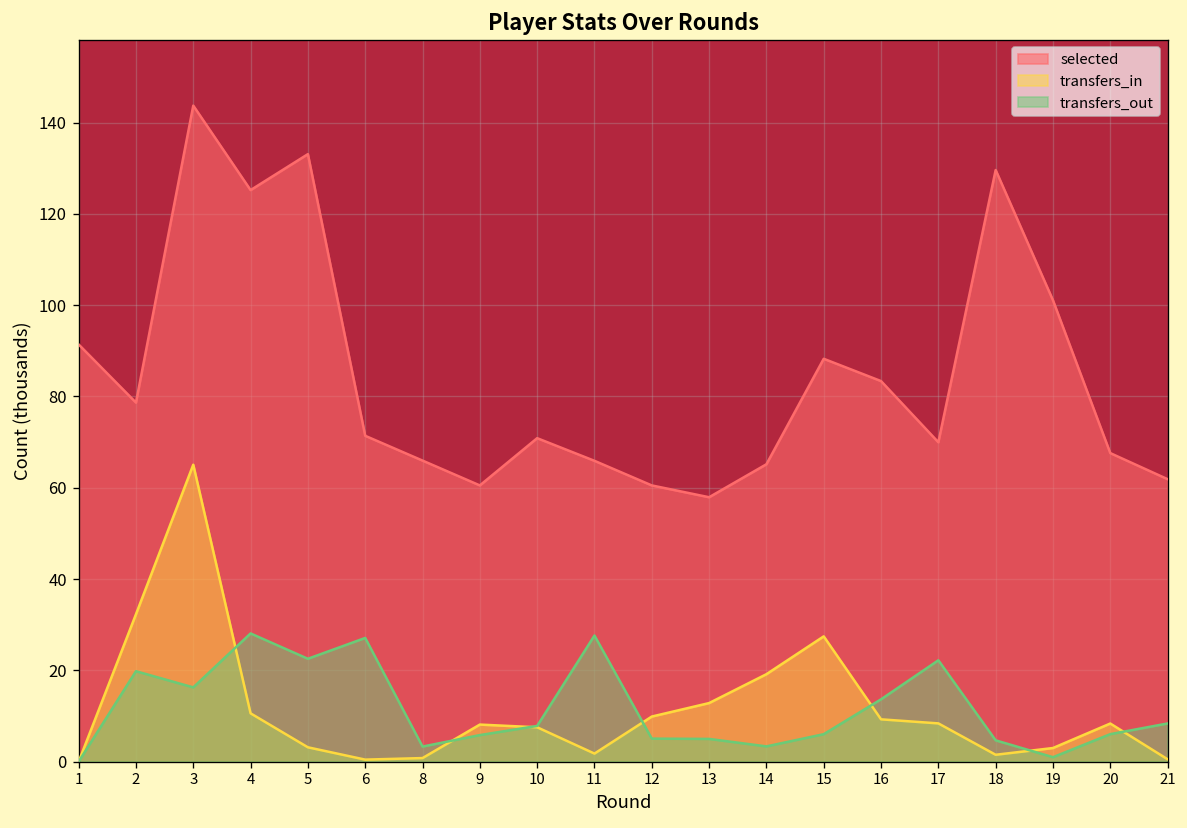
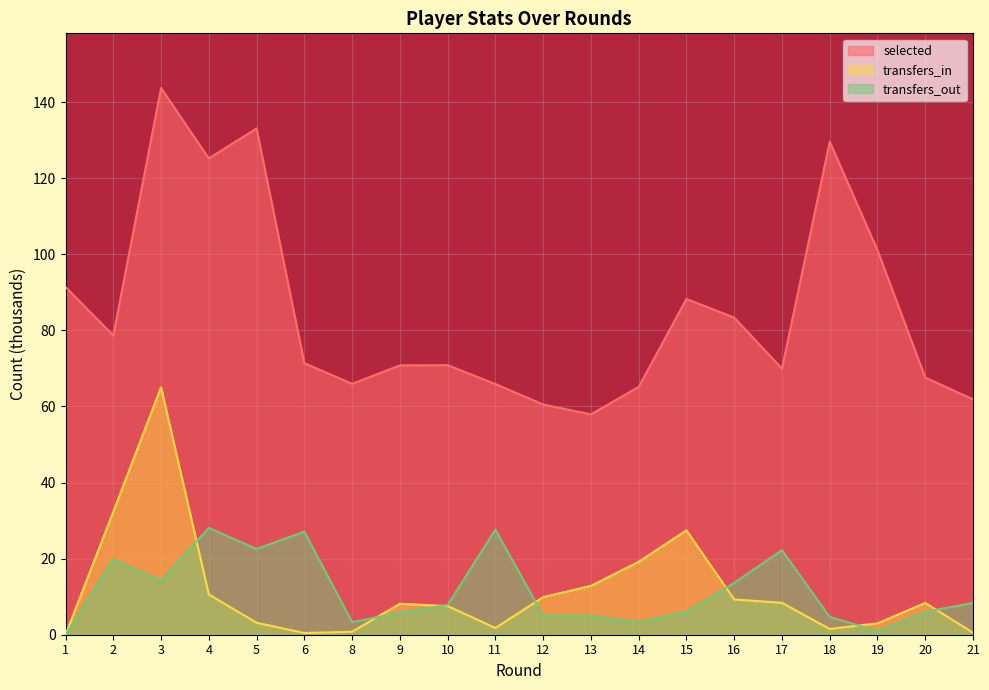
transfers_out, 3: 16 -> 14
selected, 9: 61 -> 71
